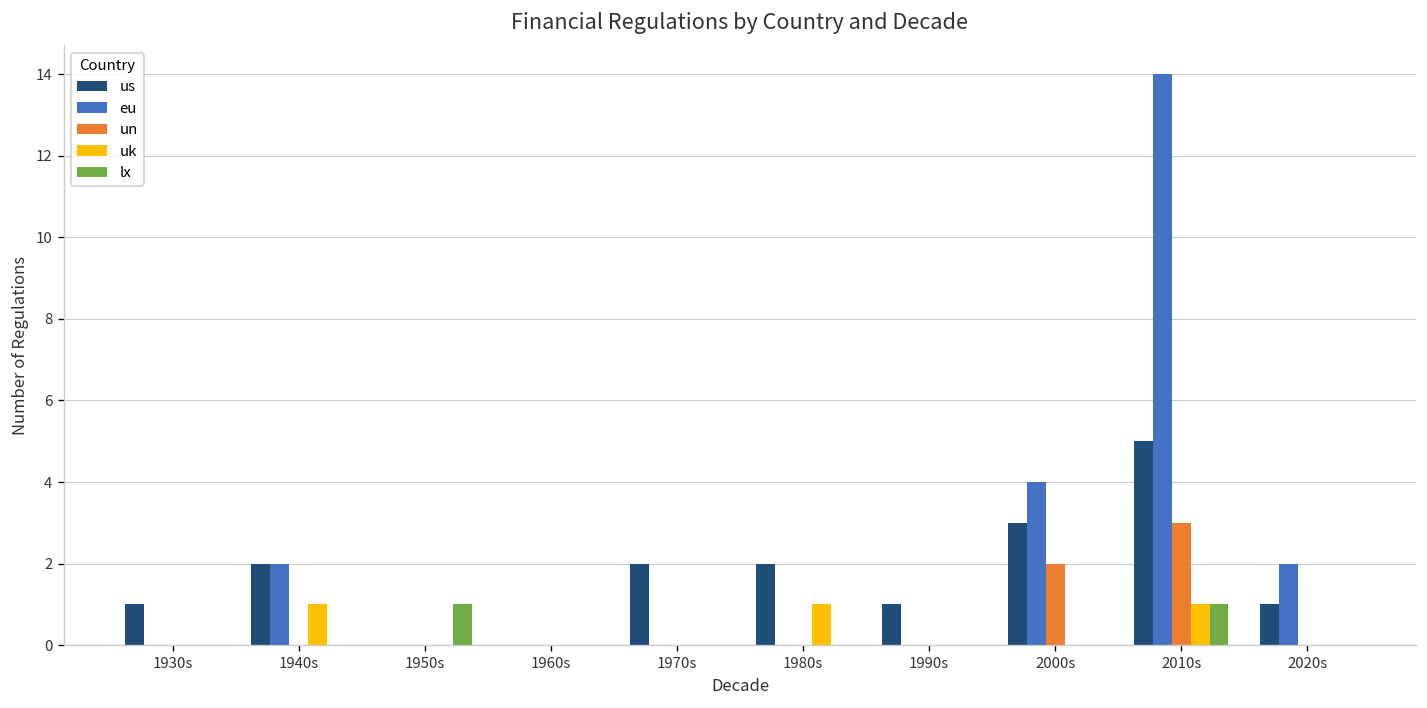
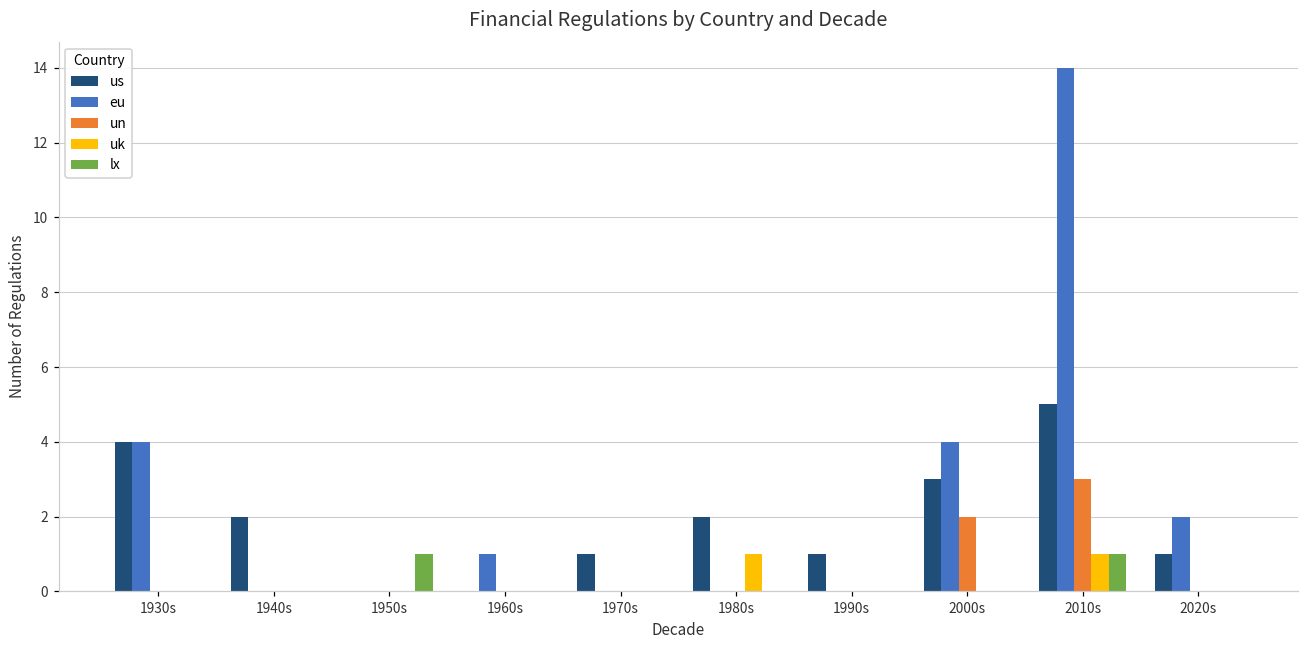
us, 1930s: 1 -> 4
eu, 1930s: 0 -> 4
eu, 1940s: 2 -> 0
uk, 1940s: 1 -> 0
eu, 1960s: 0 -> 1
us, 1970s: 2 -> 1
